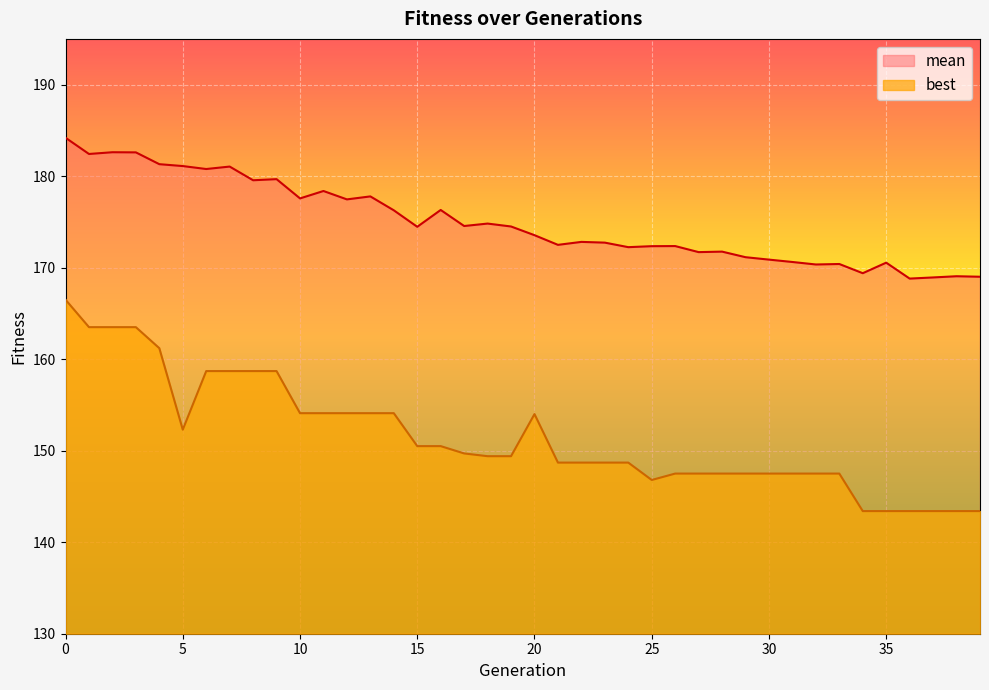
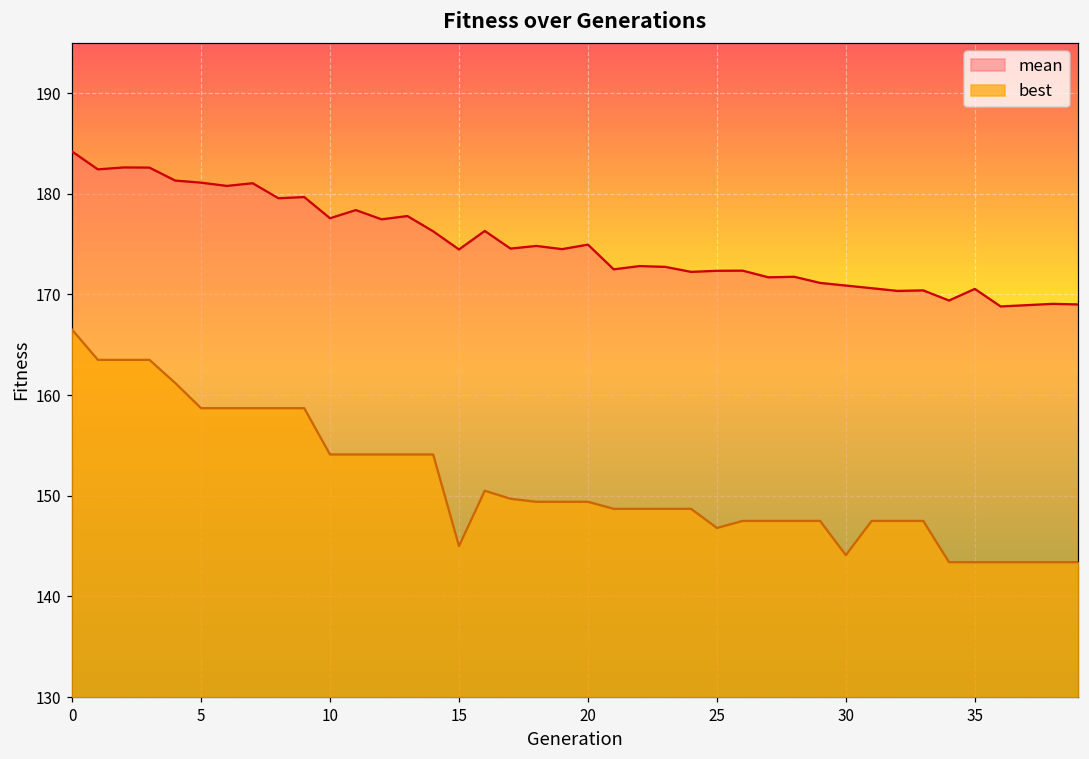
best, 5: 152 -> 159
best, 15: 151 -> 145
mean, 20: 174 -> 175
best, 20: 154 -> 149
best, 30: 148 -> 144
